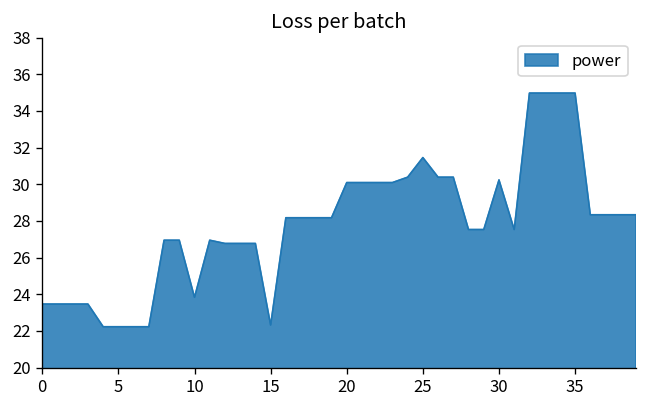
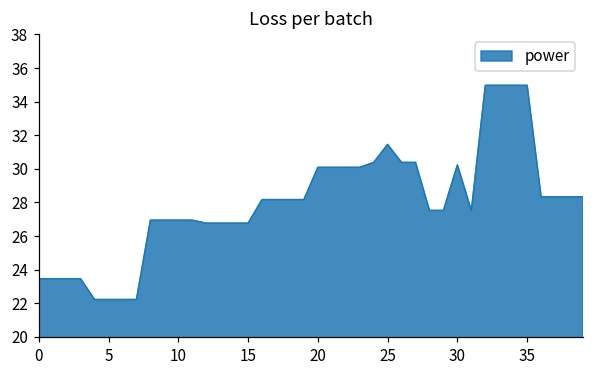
10: 23.8 -> 26.9
15: 22.3 -> 26.8
